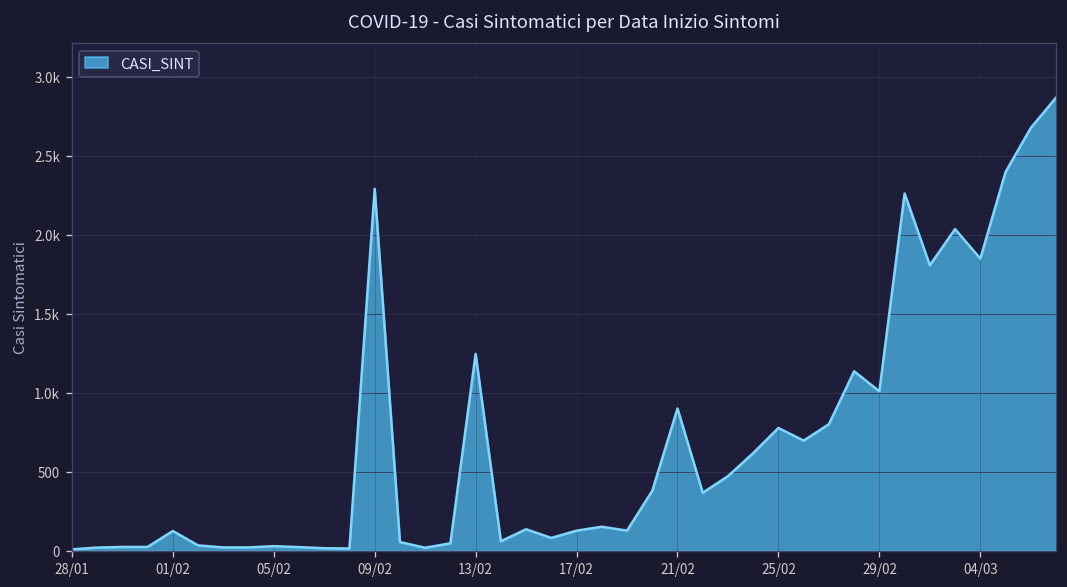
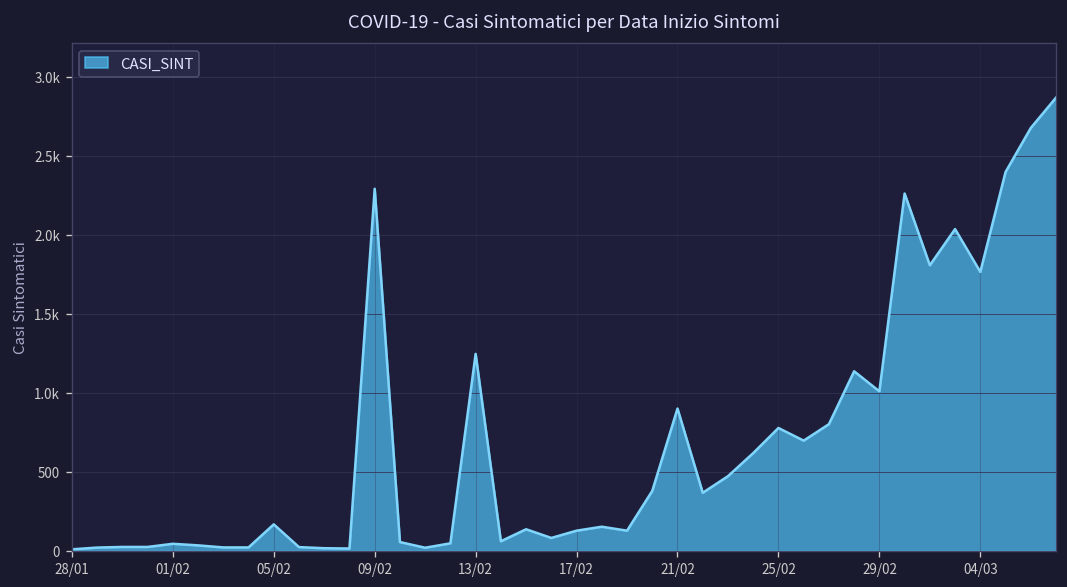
01/02: 130 -> 40
05/02: 30 -> 170
04/03: 1850 -> 1770
